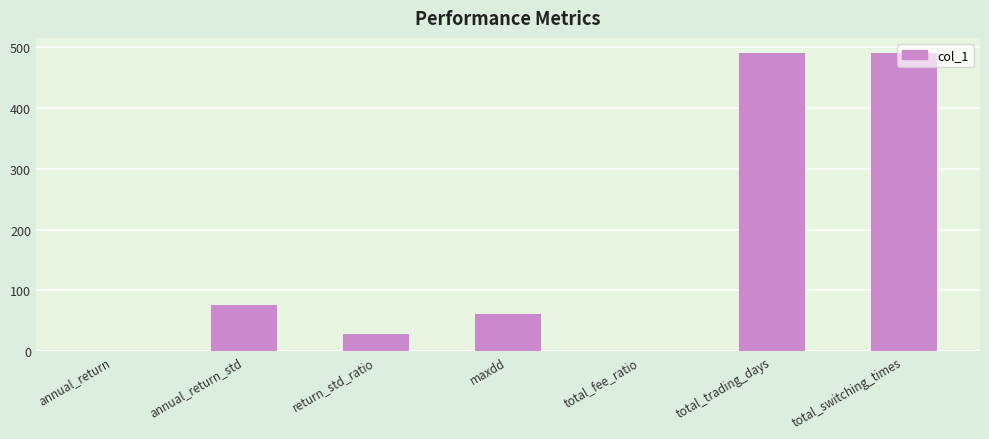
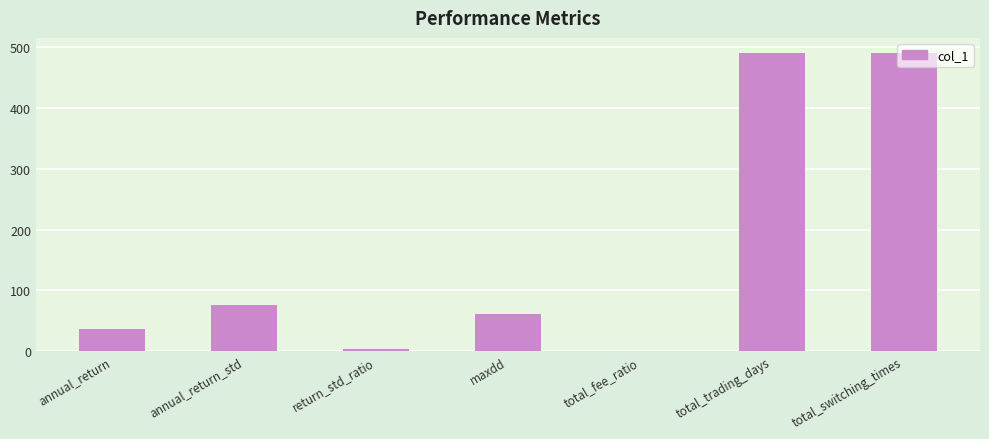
annual_return: 0 -> 40
return_std_ratio: 30 -> 0
